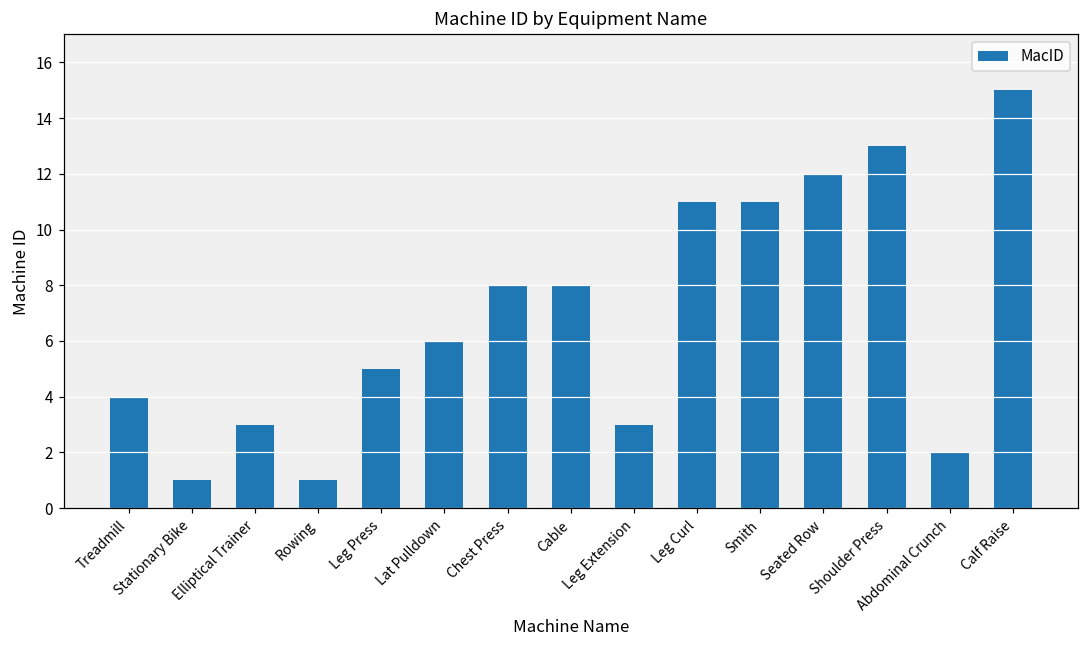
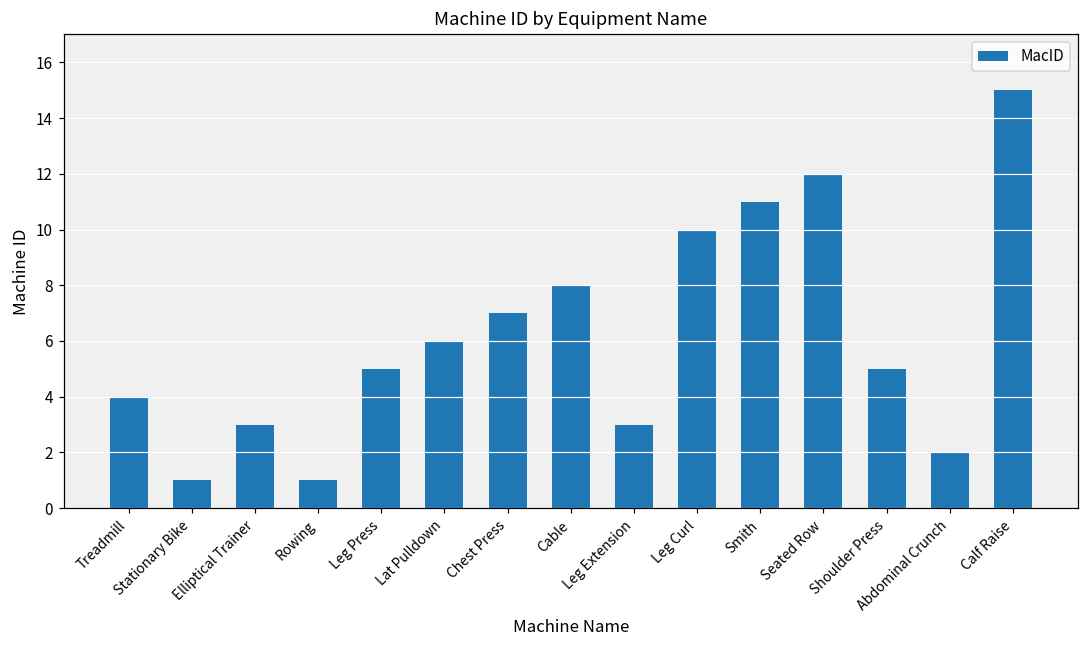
Chest Press: 8 -> 7
Leg Curl: 11 -> 10
Shoulder Press: 13 -> 5
